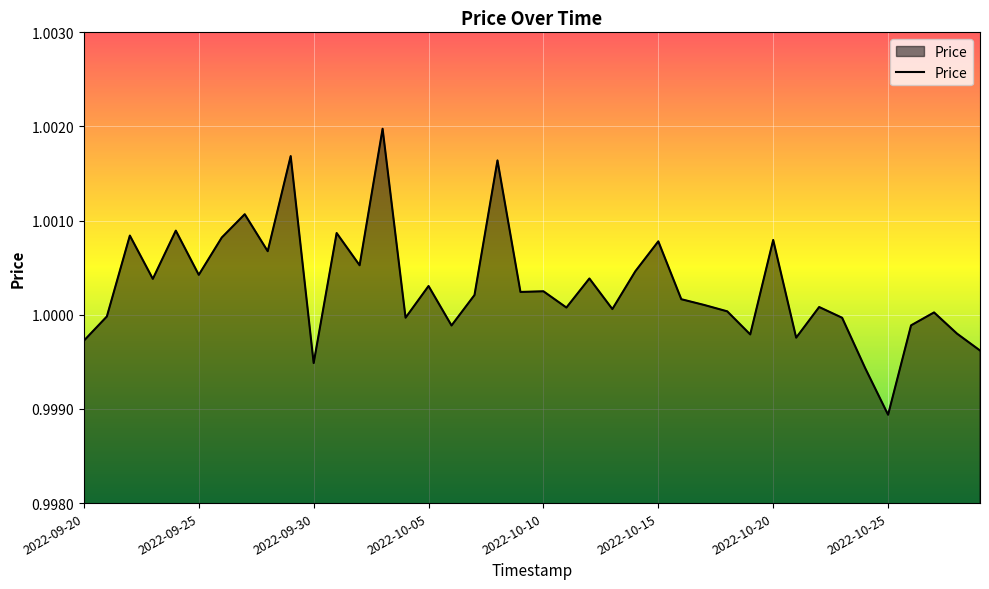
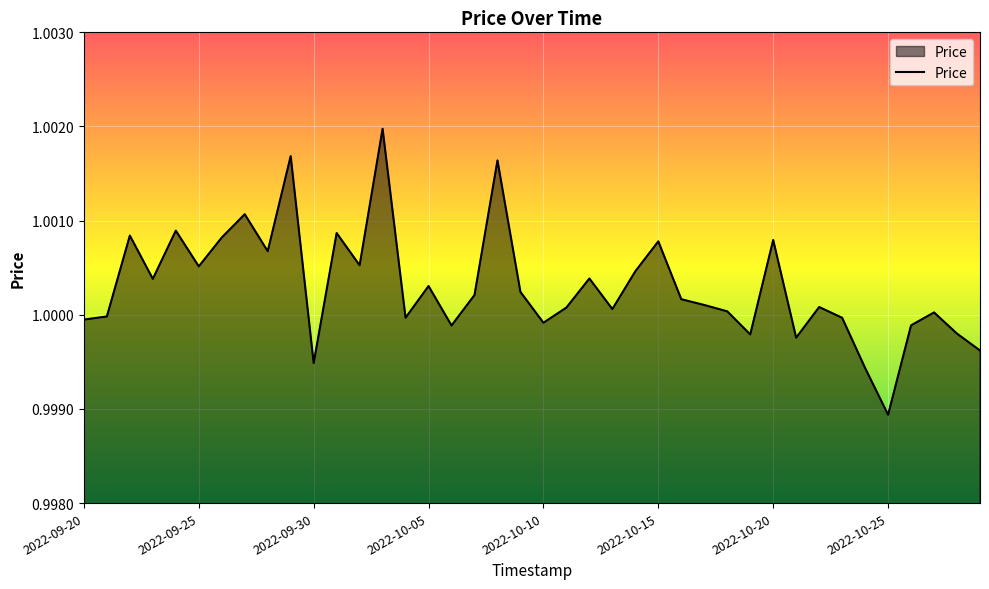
2022-09-20: 0.9997 -> 0.9999
2022-09-25: 1.0004 -> 1.0005
2022-10-10: 1.0002 -> 0.9999
